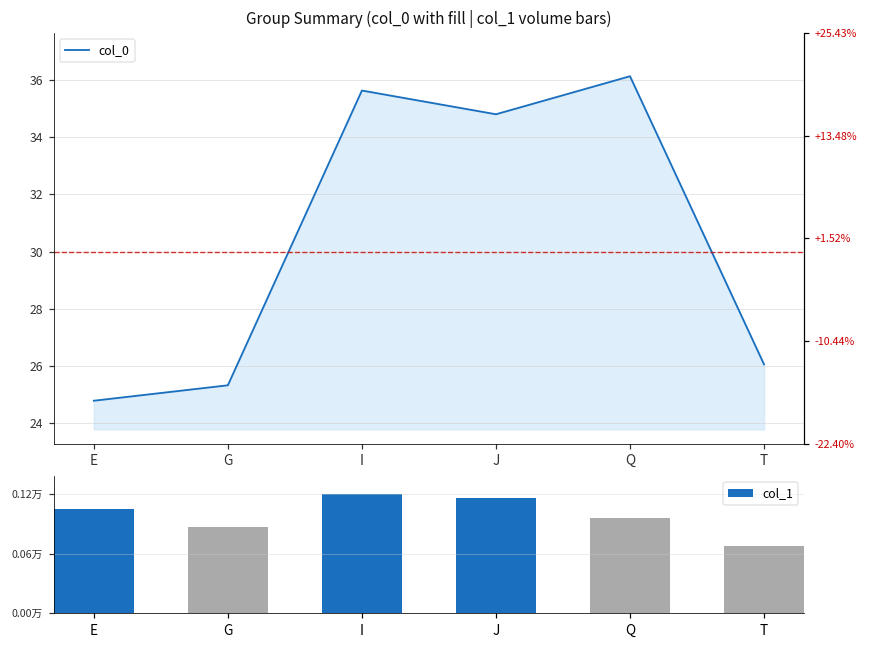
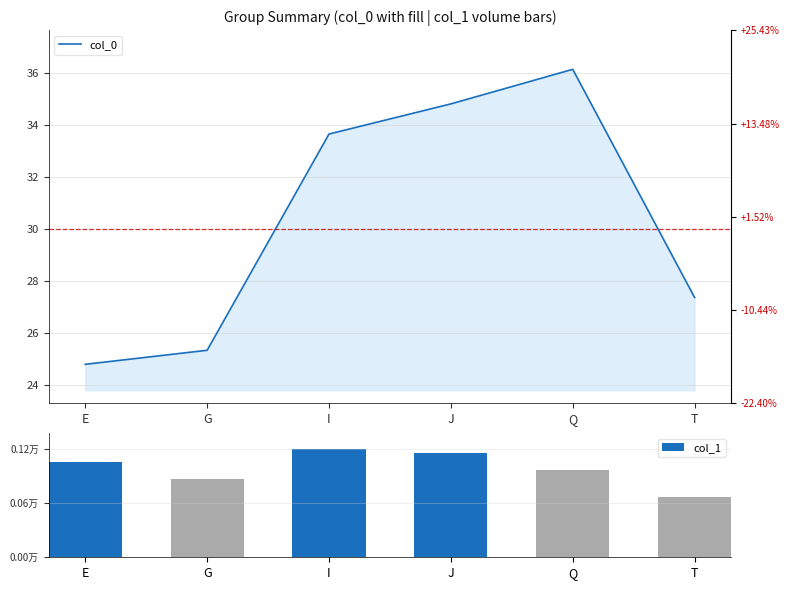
Group Summary (col_0 with fill | col_1 volume bars), I: 35.6 -> 33.6
Group Summary (col_0 with fill | col_1 volume bars), T: 26.1 -> 27.4
